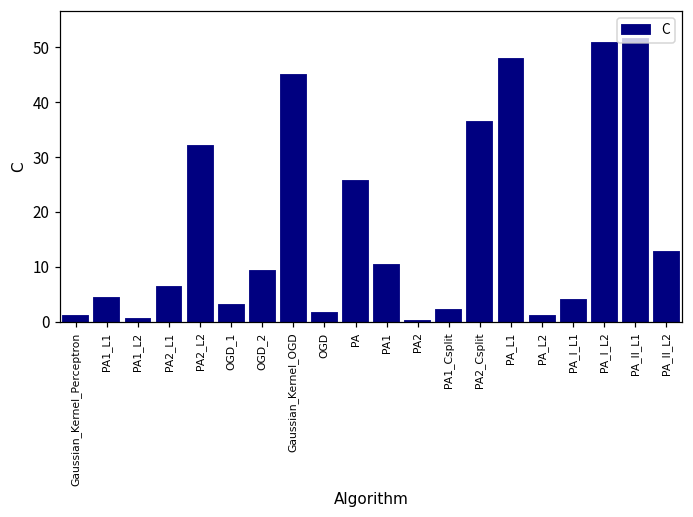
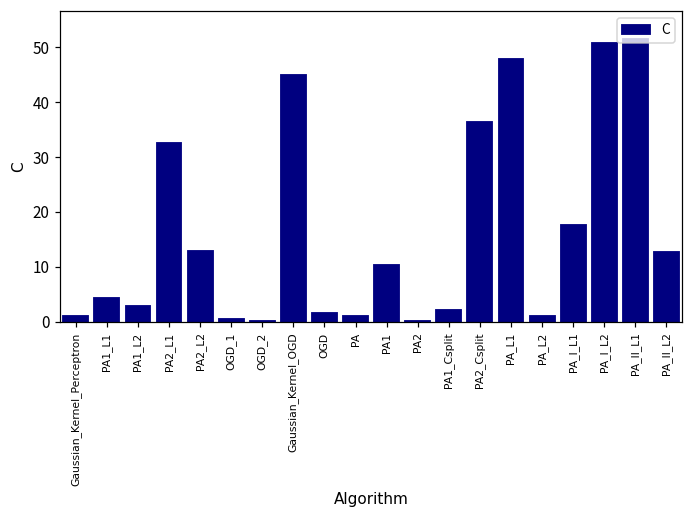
PA1_L2: 1 -> 3
PA2_L1: 6 -> 33
PA2_L2: 32 -> 13
OGD_1: 3 -> 1
OGD_2: 9 -> 0
PA: 26 -> 1
PA_I_L1: 4 -> 18
